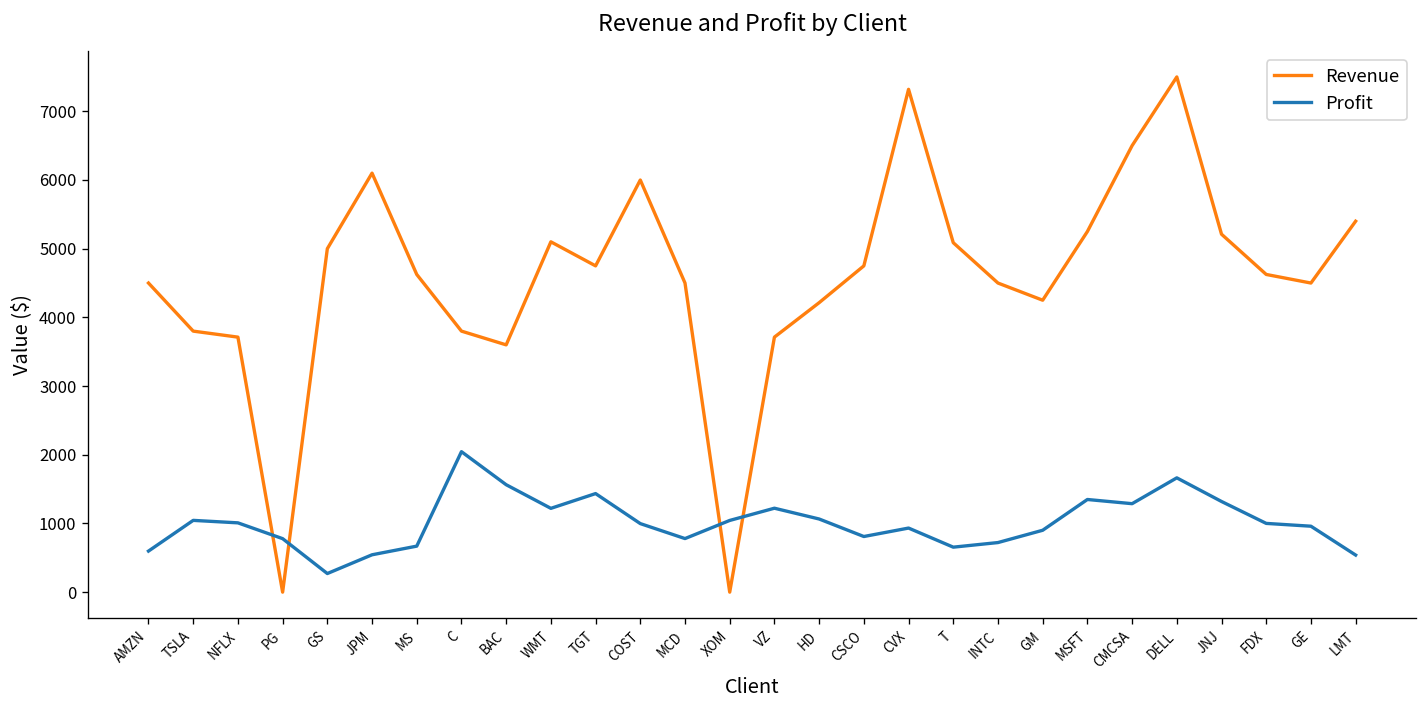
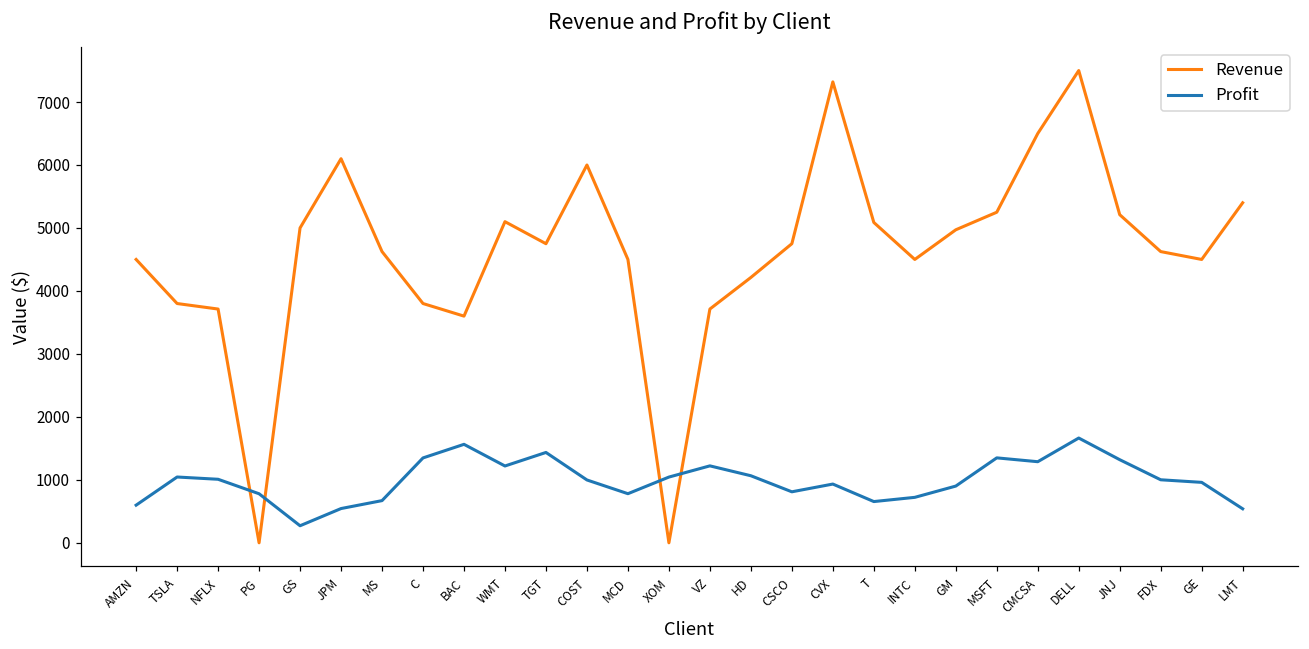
Profit, C: 2000 -> 1300
Revenue, GM: 4300 -> 5000
